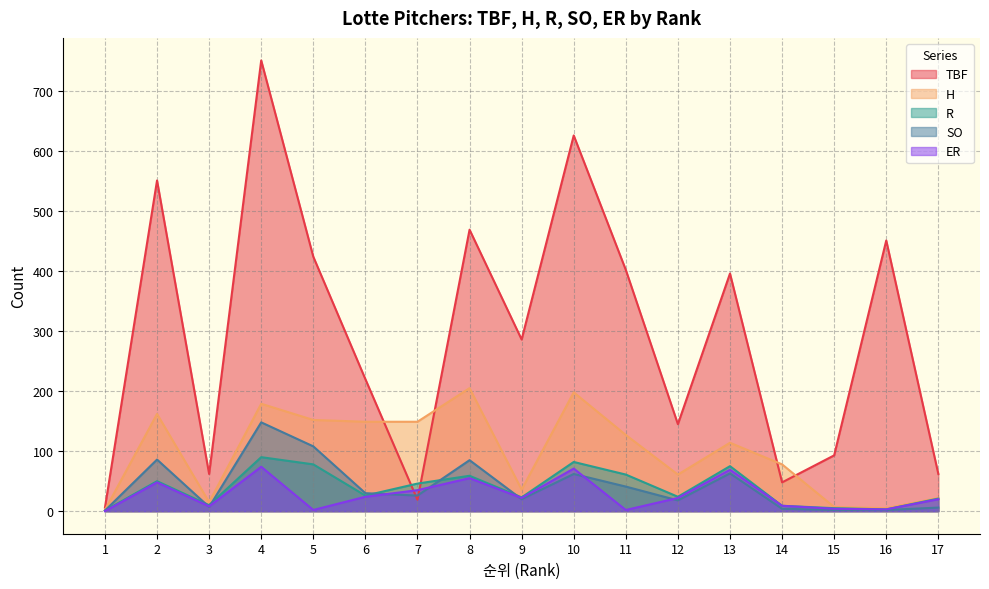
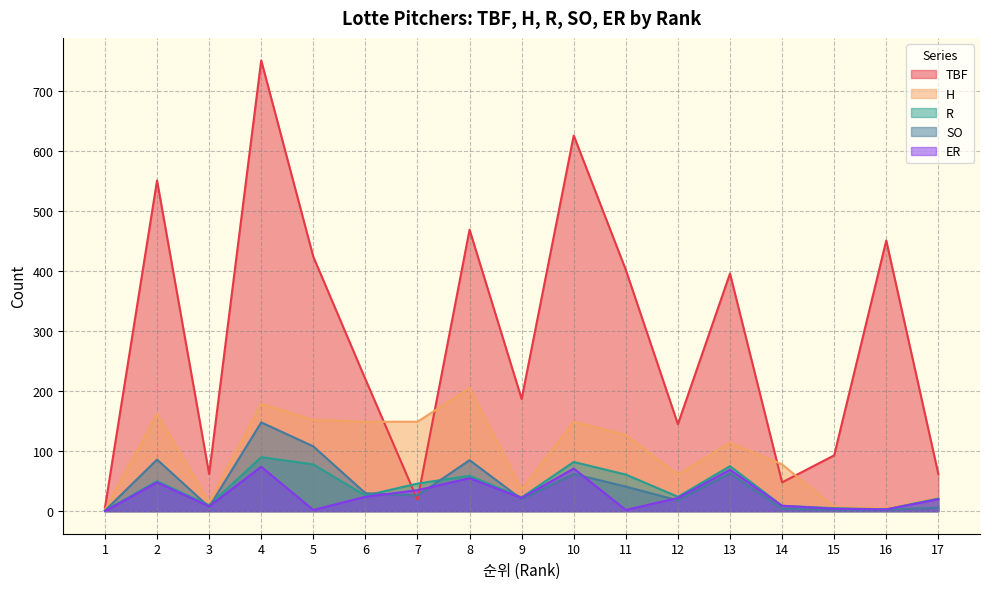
TBF, 9: 290 -> 190
H, 10: 200 -> 150
